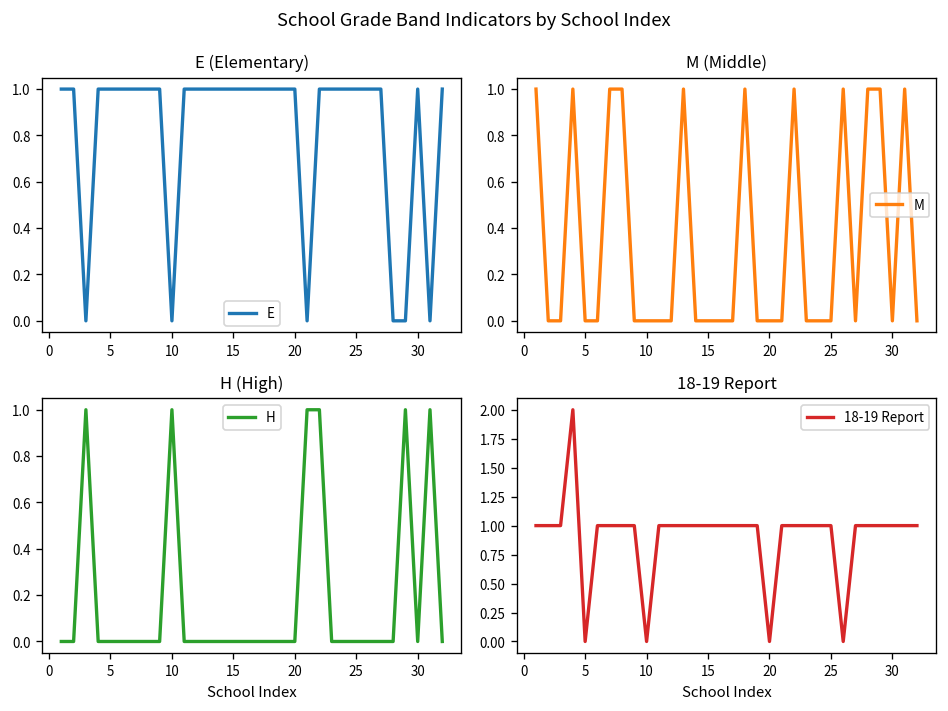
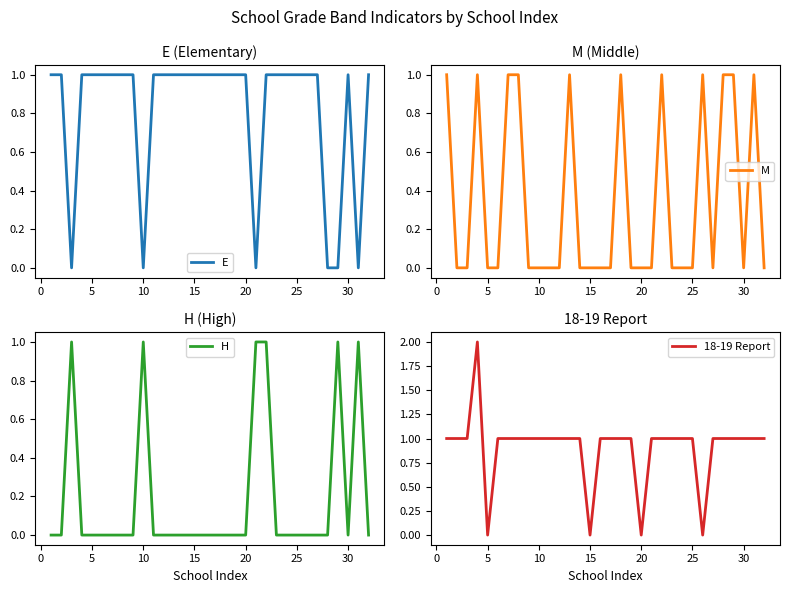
18-19 Report, 10: 0 -> 1
18-19 Report, 15: 1 -> 0
